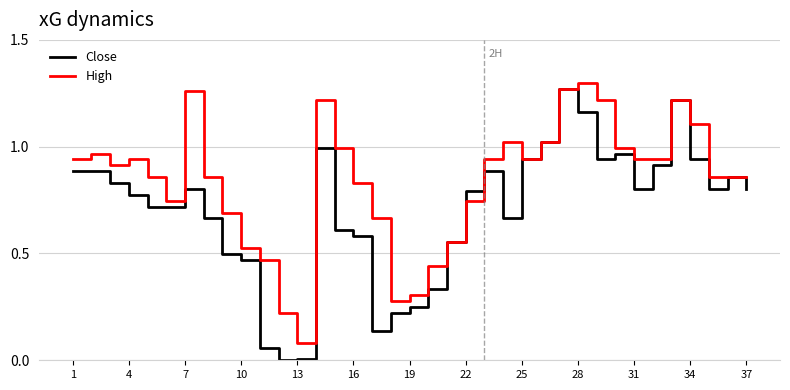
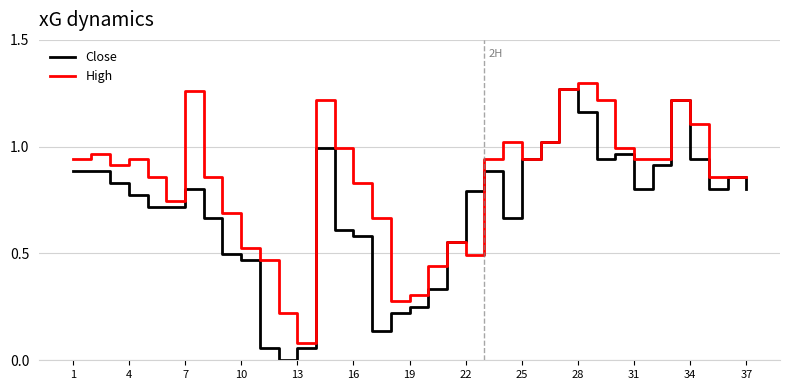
Close, 13: 0.01 -> 0.06
High, 22: 0.75 -> 0.49
